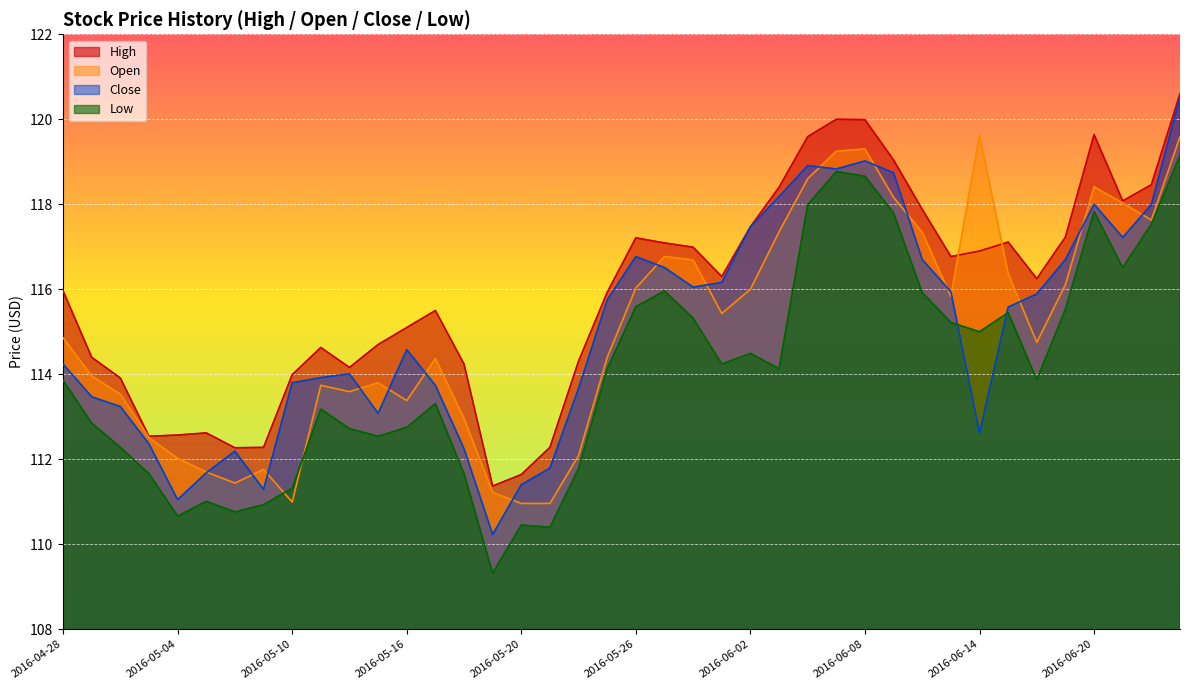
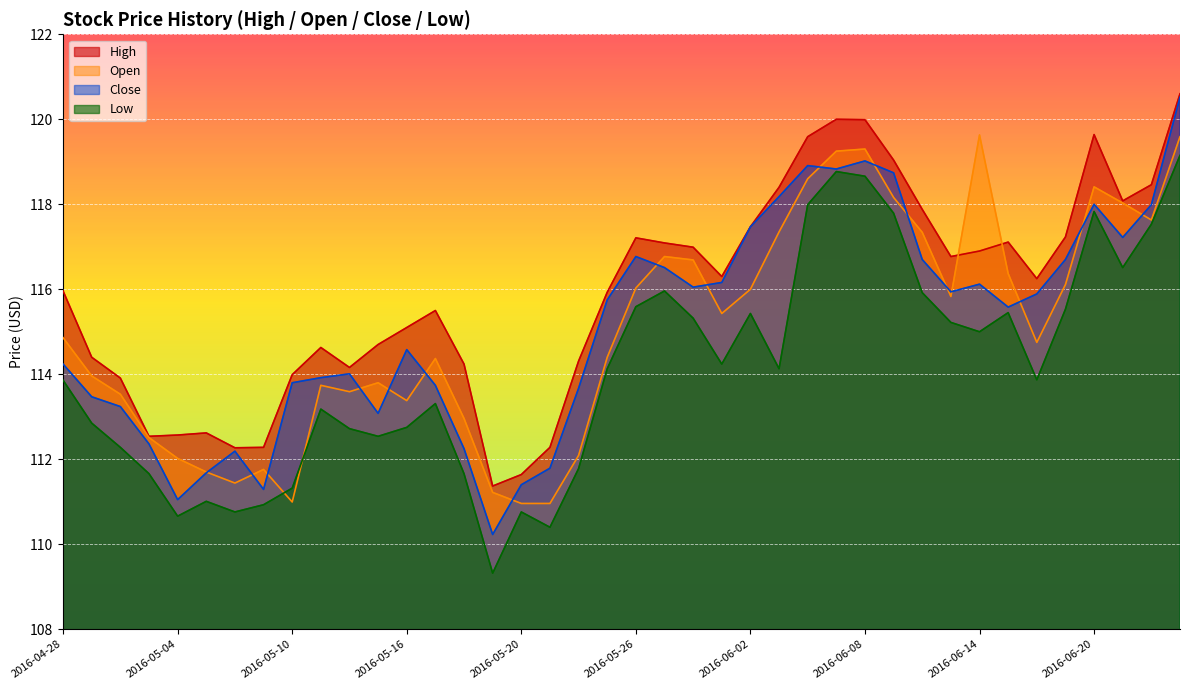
Low, 2016-05-20: 110.5 -> 110.8
Low, 2016-06-02: 114.5 -> 115.4
Close, 2016-06-14: 112.6 -> 116.1
